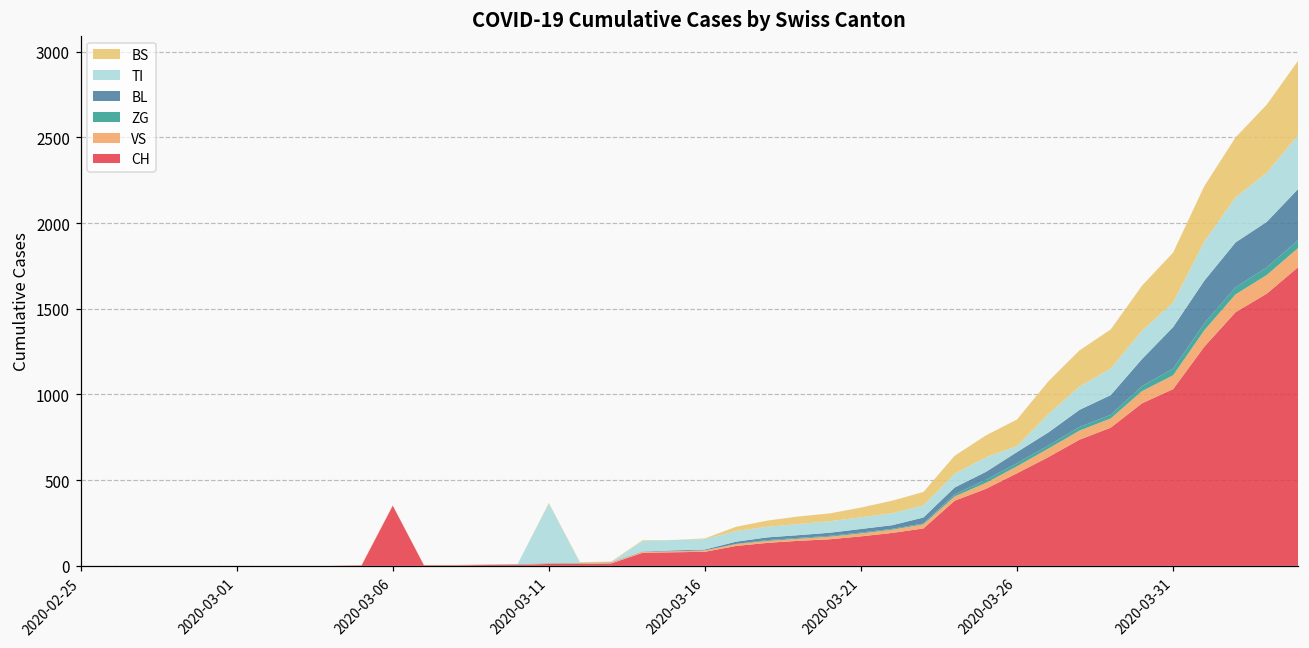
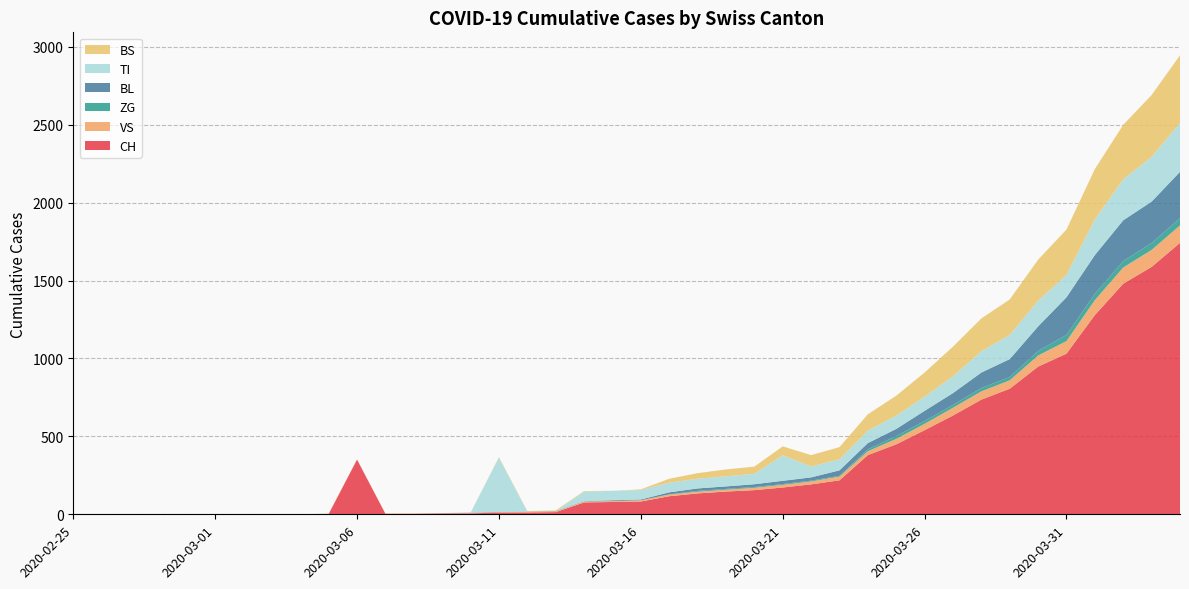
TI, 2020-03-21: 70 -> 160
TI, 2020-03-26: 40 -> 90
